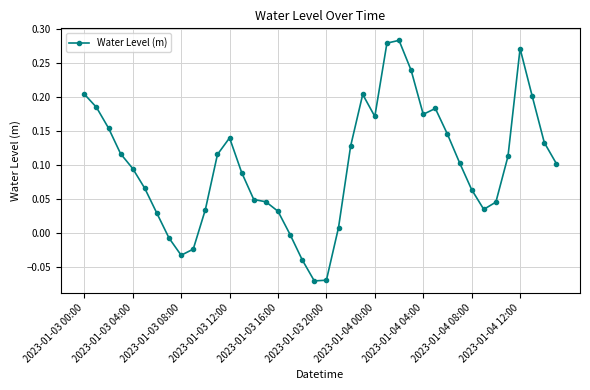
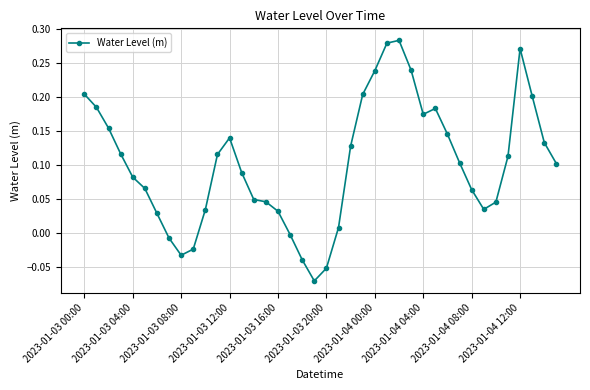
2023-01-03 04:00: 0.09 -> 0.08
2023-01-03 20:00: -0.07 -> -0.05
2023-01-04 00:00: 0.17 -> 0.24
